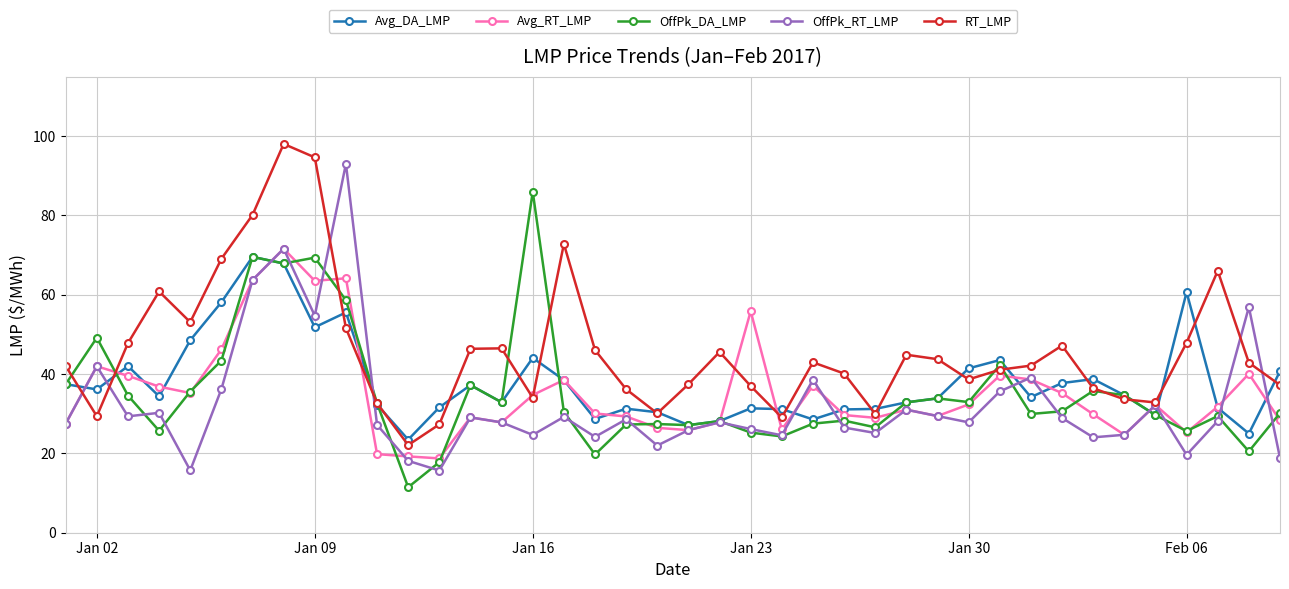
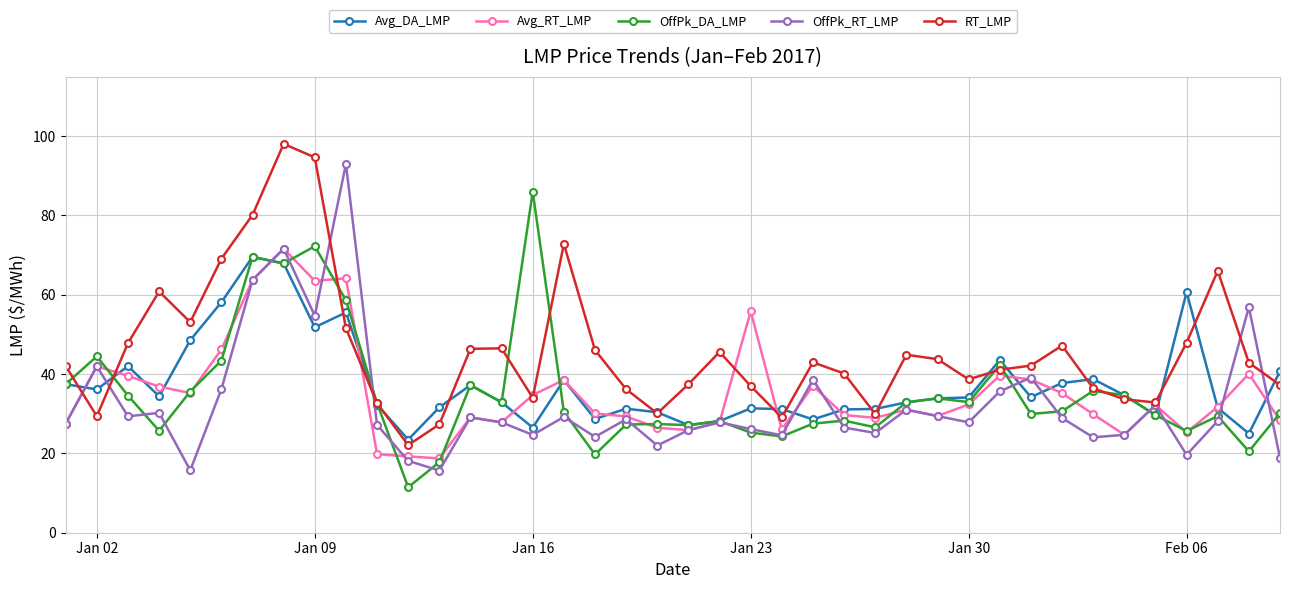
OffPk_DA_LMP, Jan 02: 49 -> 44
OffPk_DA_LMP, Jan 09: 69 -> 72
Avg_DA_LMP, Jan 16: 44 -> 27
Avg_DA_LMP, Jan 30: 41 -> 34
